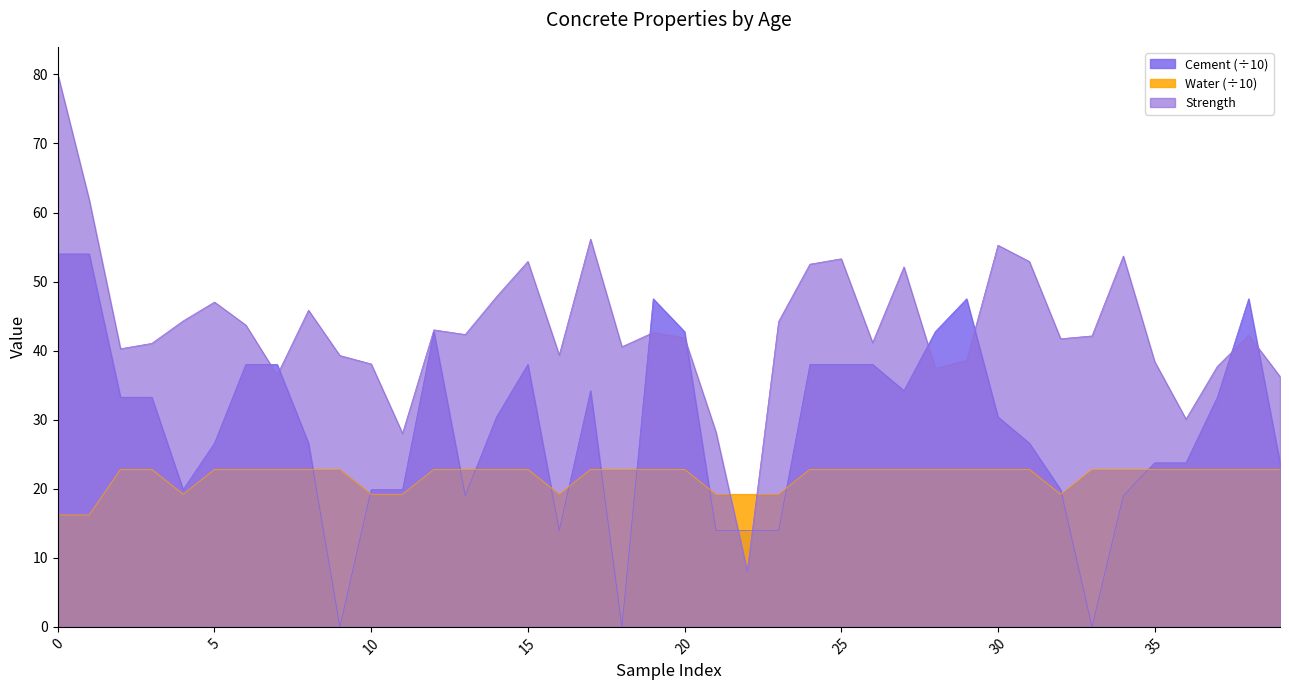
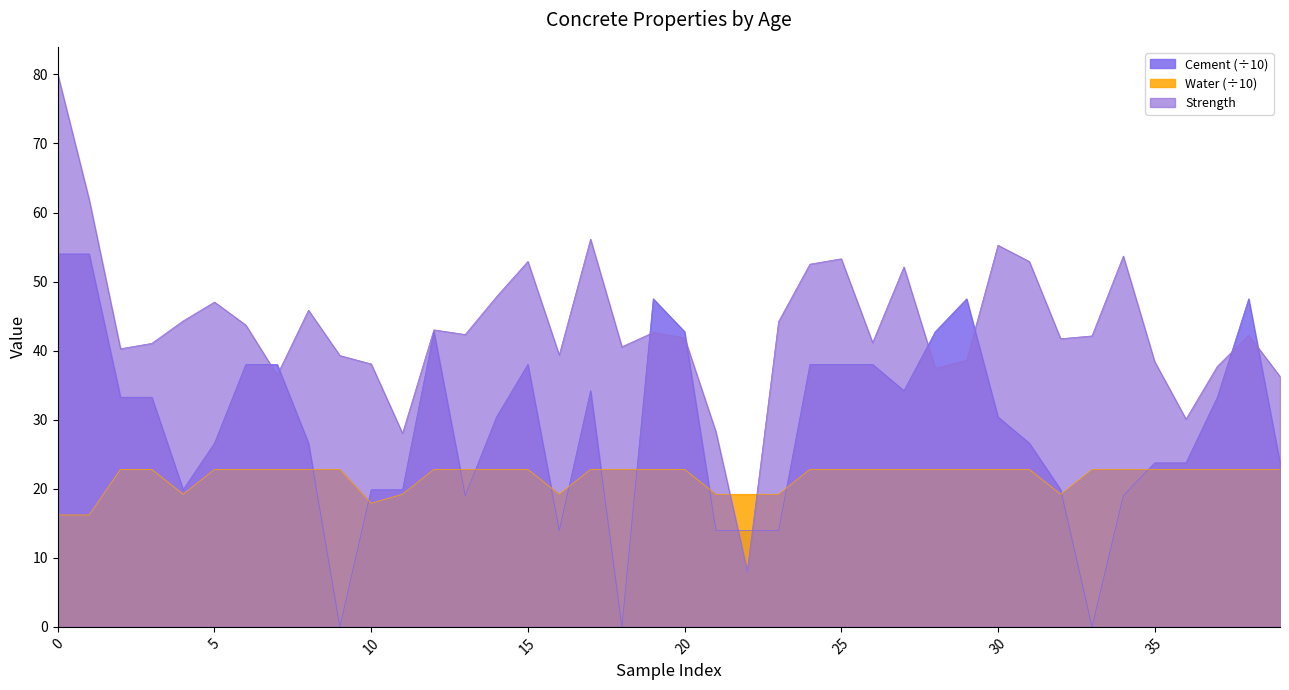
Water (÷10), 10: 19 -> 18
